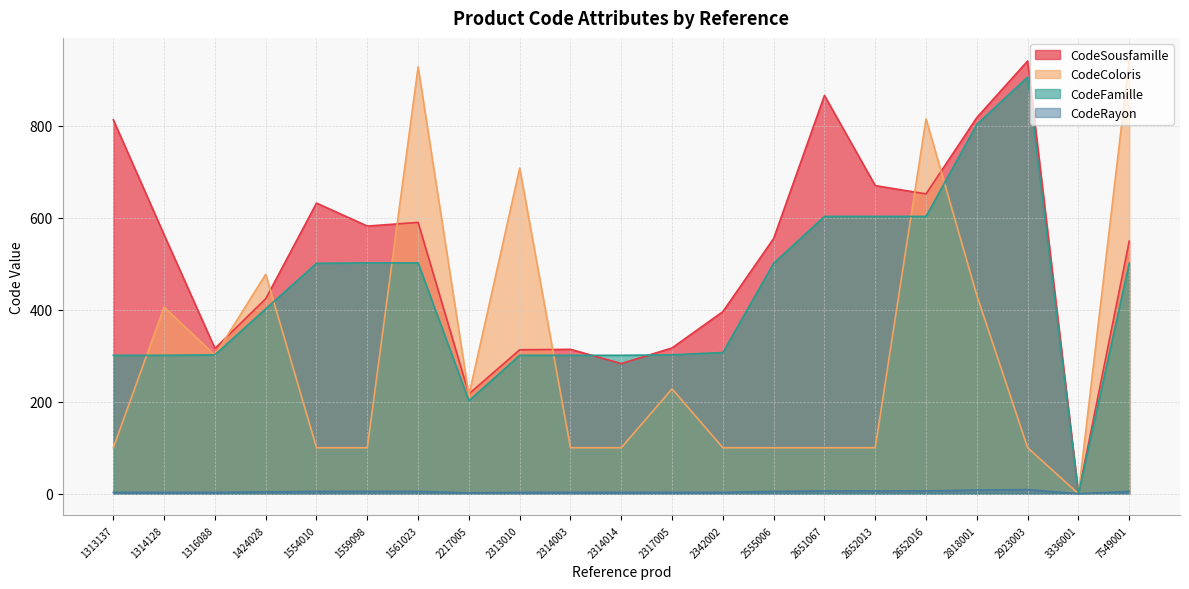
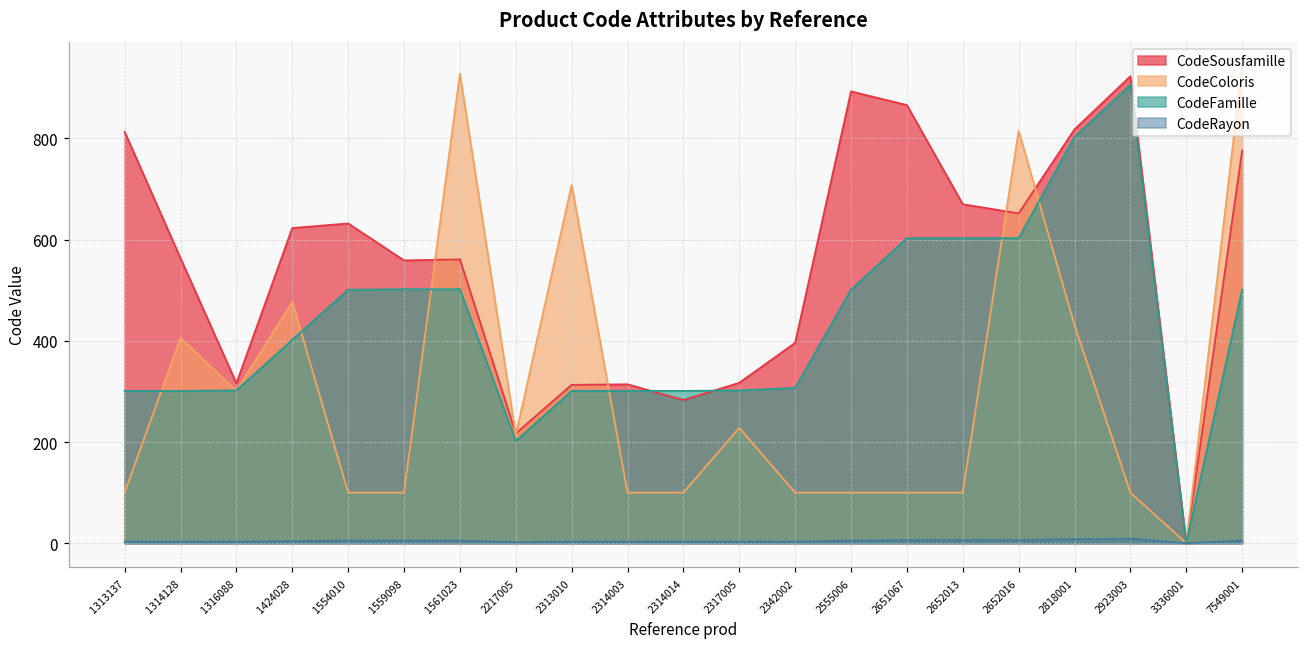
CodeSousfamille, 1424028: 420 -> 620
CodeSousfamille, 1559098: 580 -> 560
CodeSousfamille, 1561023: 590 -> 560
CodeSousfamille, 2555006: 560 -> 890
CodeSousfamille, 2923003: 940 -> 920
CodeSousfamille, 7549001: 550 -> 780
